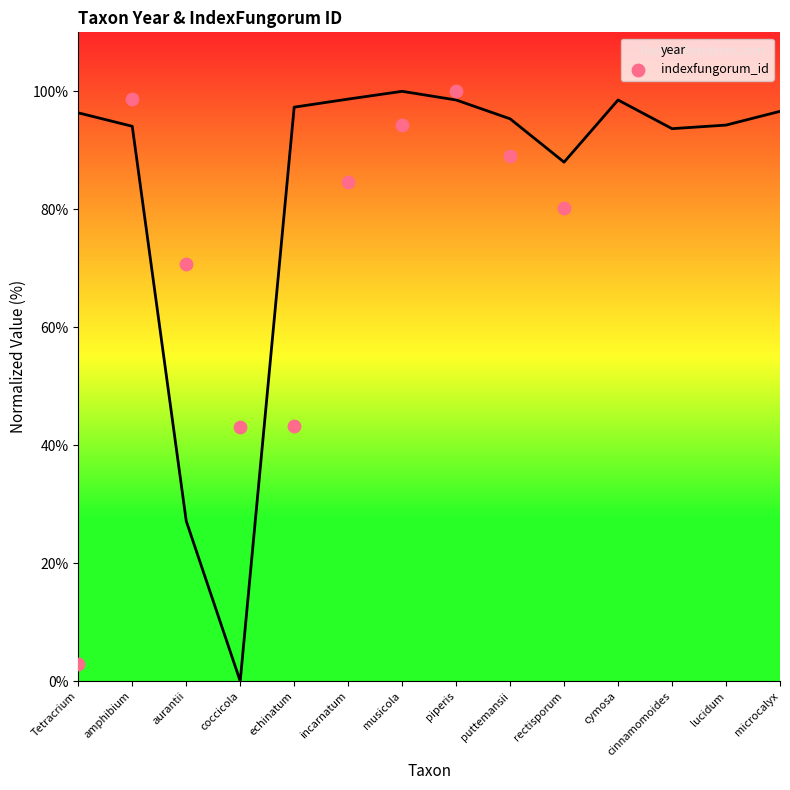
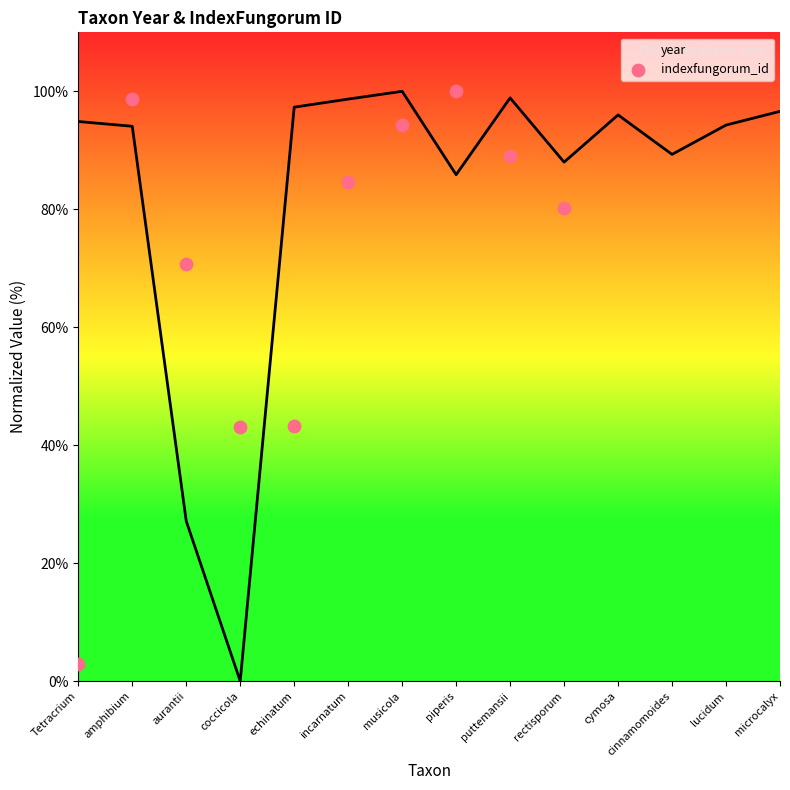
year, Tetracrium: 96% -> 95%
year, piperis: 99% -> 86%
year, puttemansii: 95% -> 99%
year, cymosa: 99% -> 96%
year, cinnamomoides: 94% -> 89%
